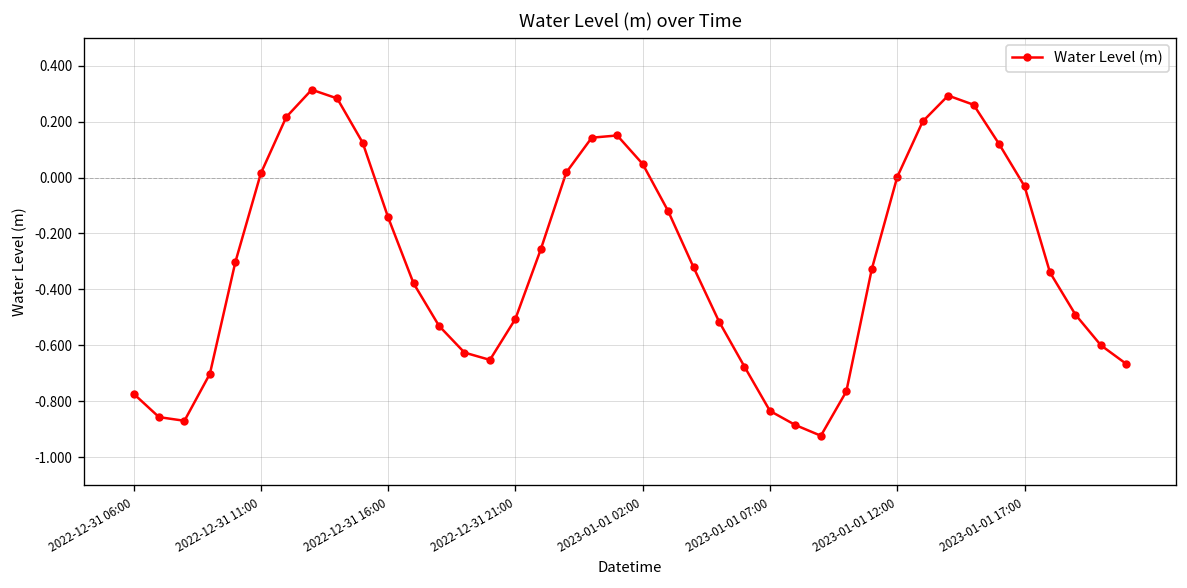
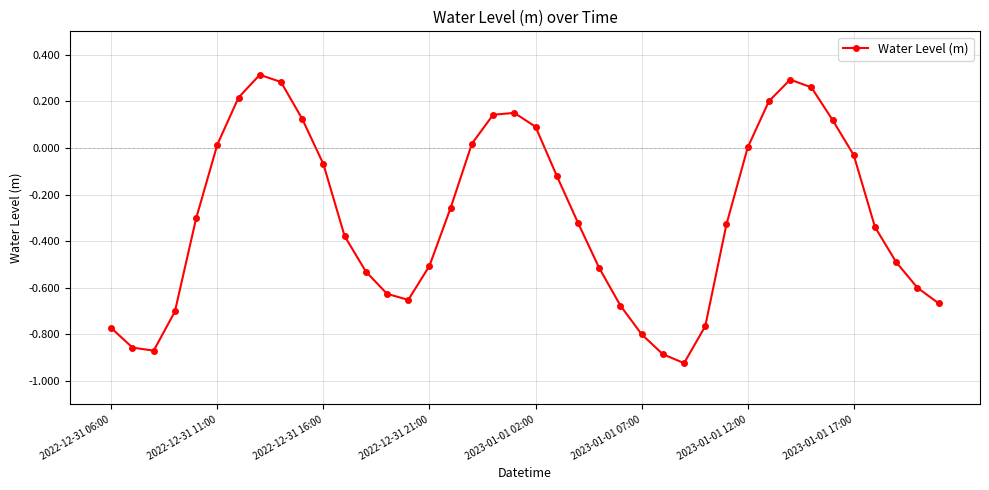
2022-12-31 16:00: -0.14 -> -0.07
2023-01-01 02:00: 0.05 -> 0.09
2023-01-01 07:00: -0.83 -> -0.80
